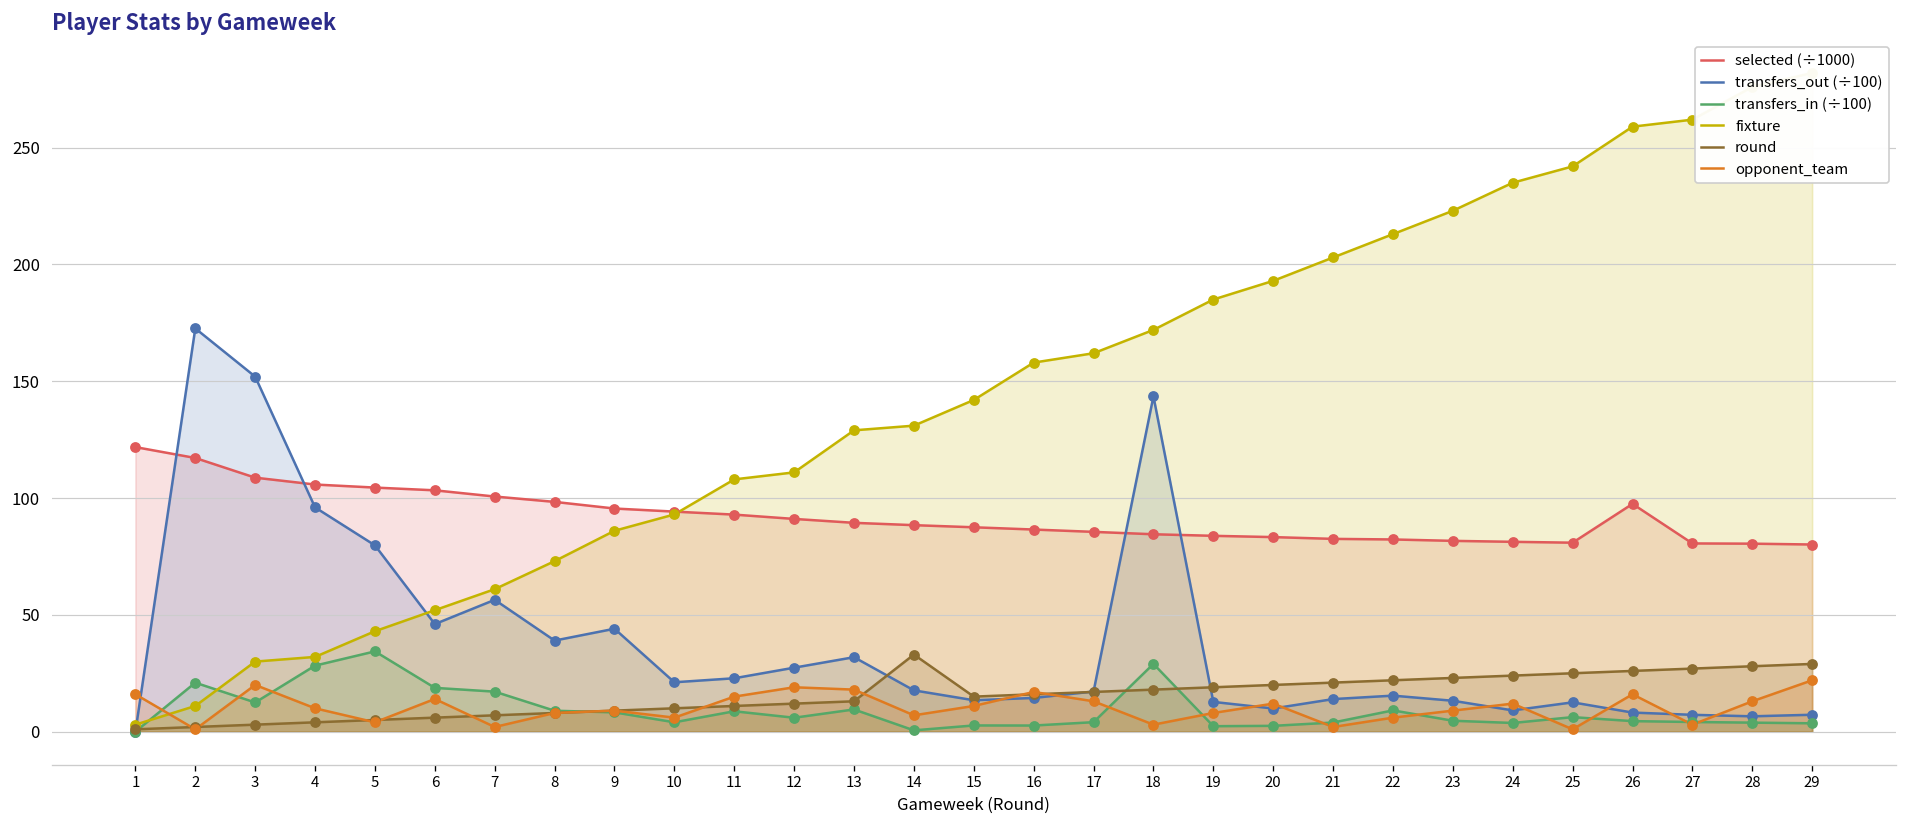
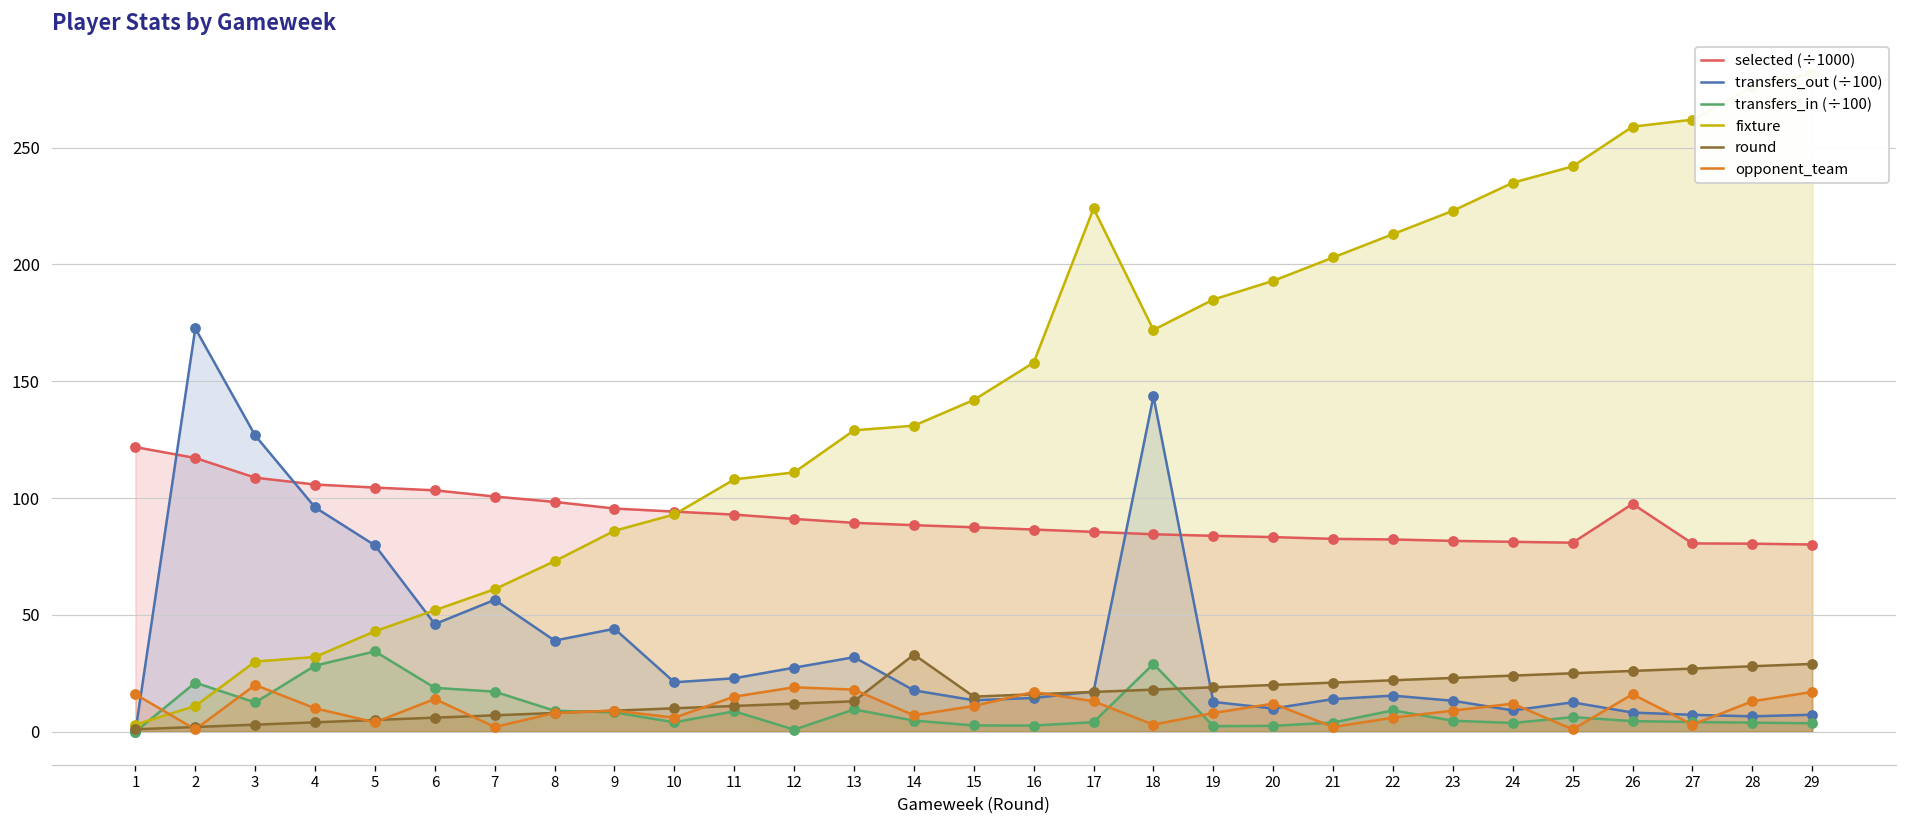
transfers_out (÷100), 3: 152 -> 127
transfers_in (÷100), 12: 6 -> 1
transfers_in (÷100), 14: 1 -> 5
fixture, 17: 162 -> 224
opponent_team, 29: 22 -> 17
